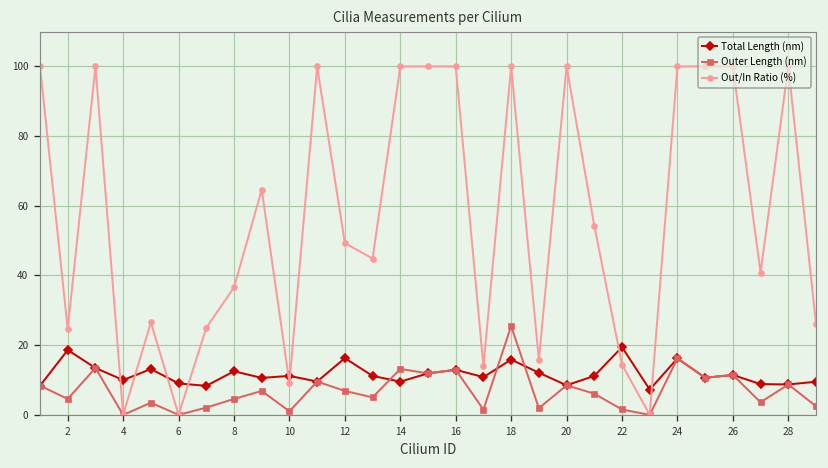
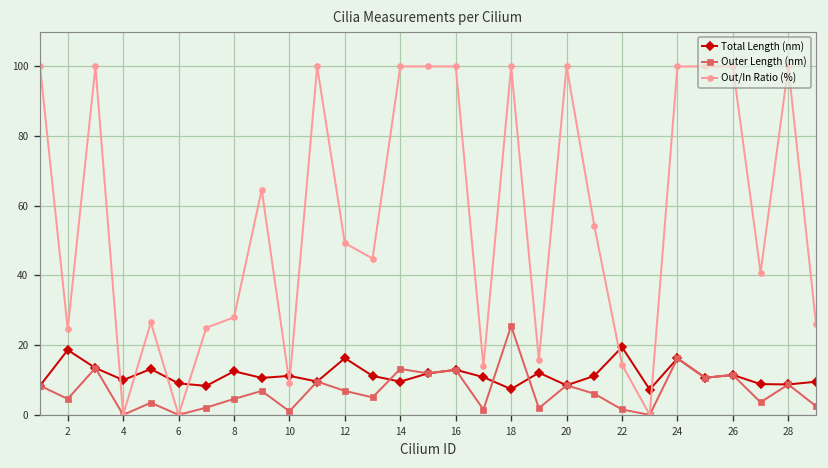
Out/In Ratio (%), 8: 37 -> 28
Total Length (nm), 18: 16 -> 7
